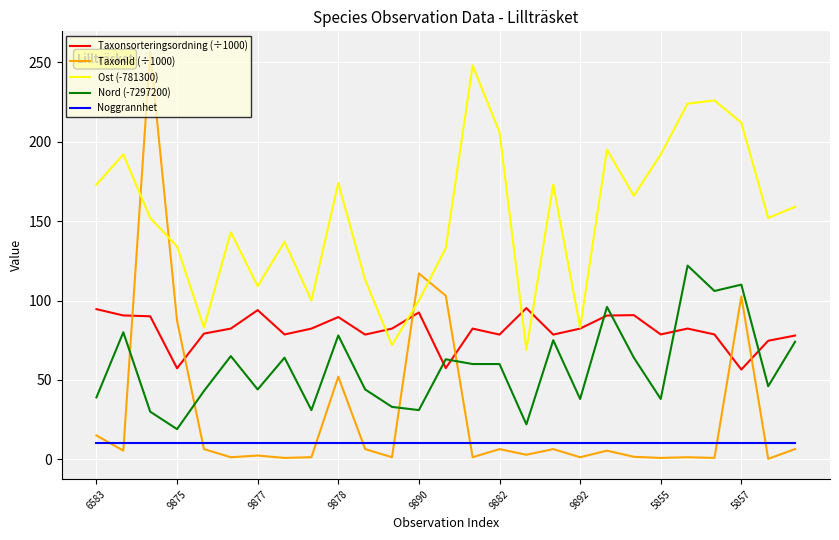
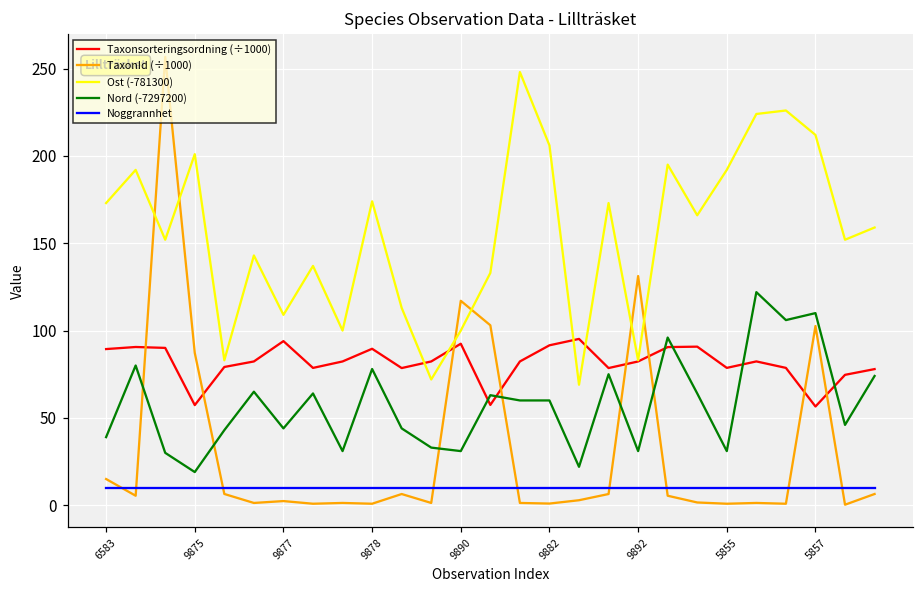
Taxonsorteringsordning (÷1000), 6583: 95 -> 89
Ost (-781300), 9875: 134 -> 201
TaxonId (÷1000), 9878: 52 -> 1
Taxonsorteringsordning (÷1000), 9882: 79 -> 92
TaxonId (÷1000), 9882: 6 -> 1
TaxonId (÷1000), 9892: 1 -> 131
Nord (-7297200), 9892: 38 -> 31
Nord (-7297200), 5855: 38 -> 31
